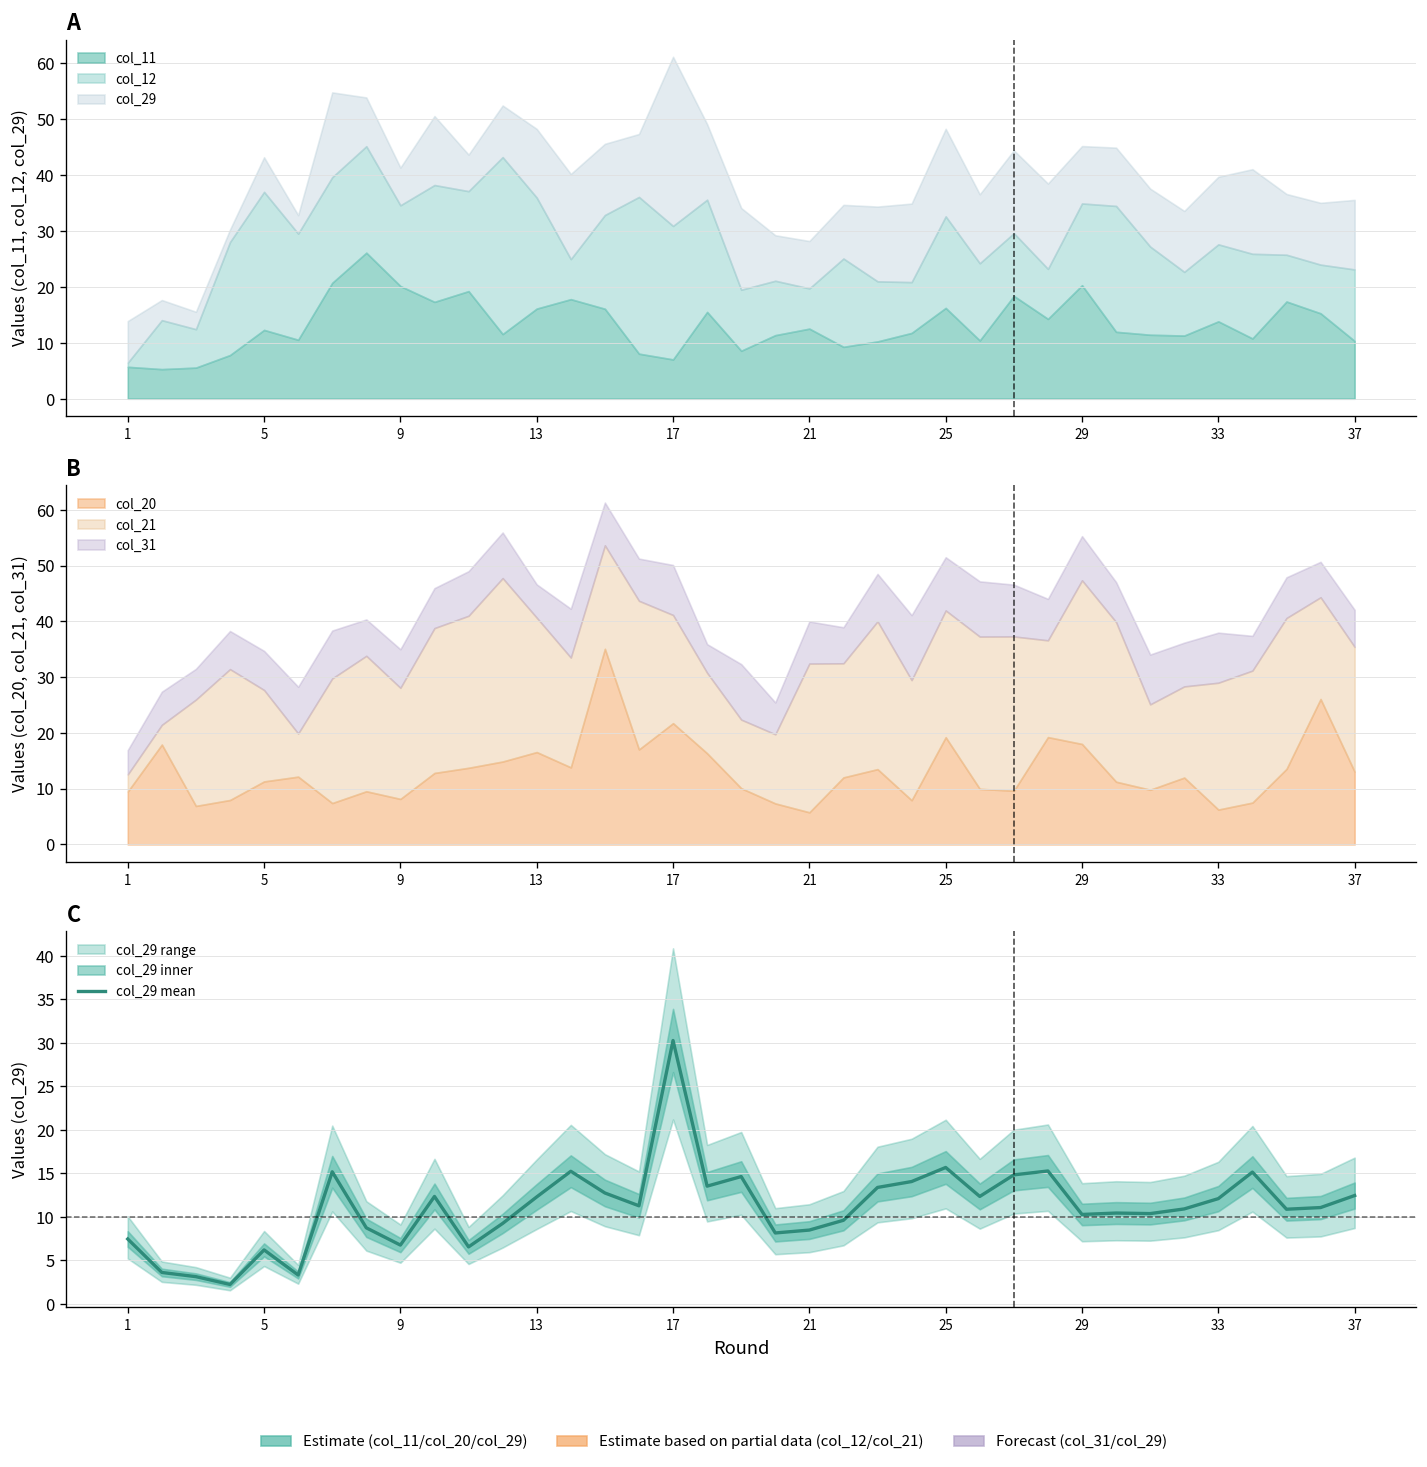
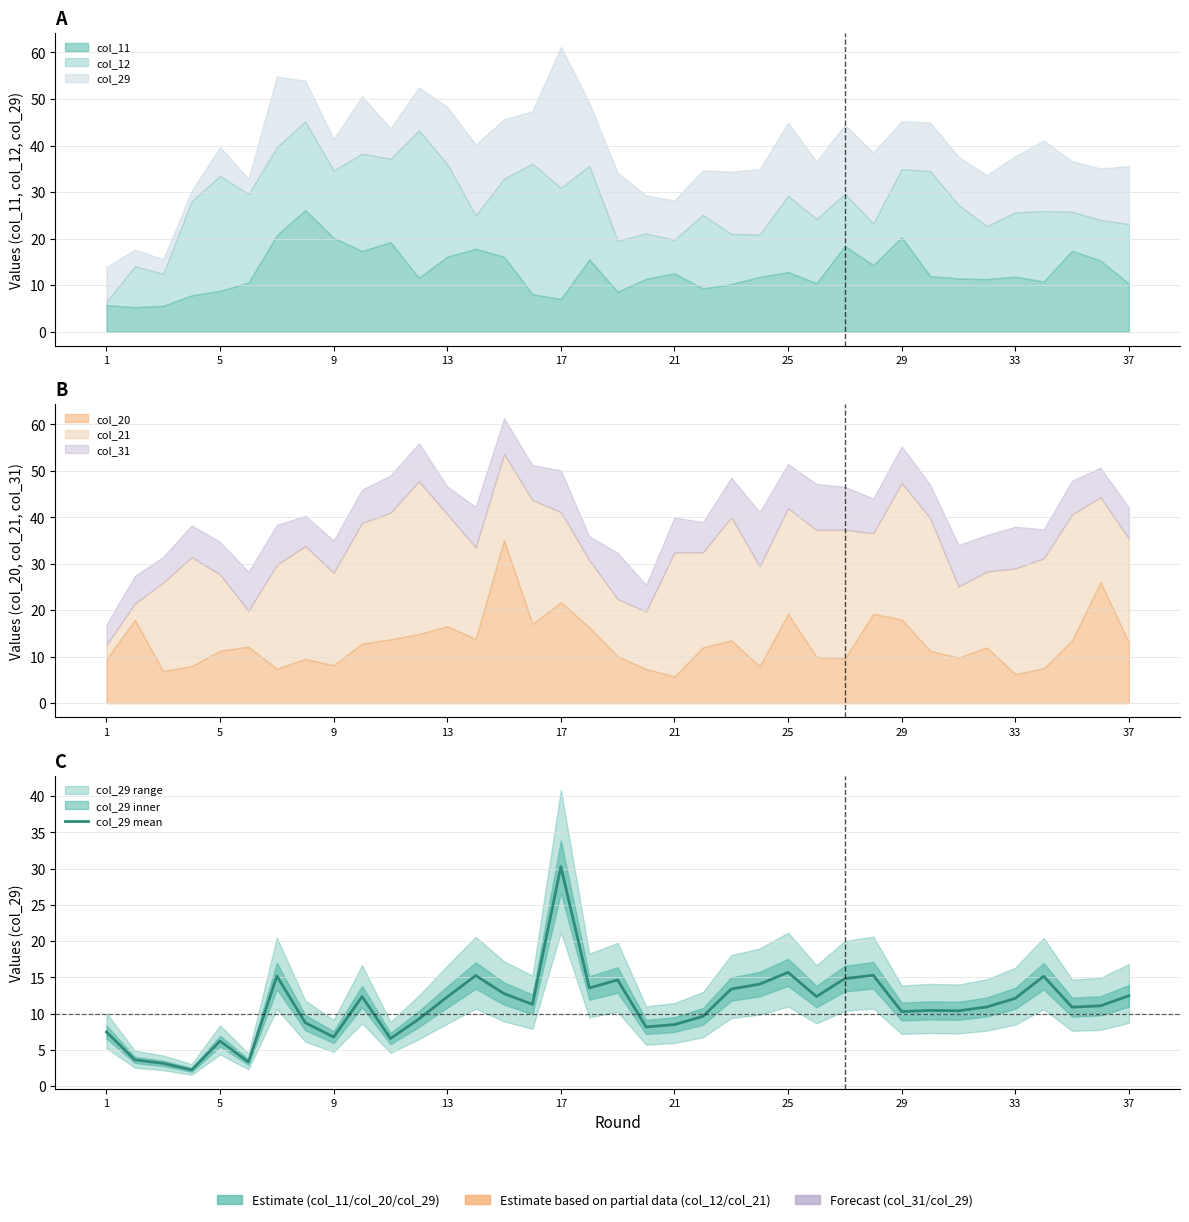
A, col_11, 5: 12 -> 9
A, col_11, 25: 16 -> 13
A, col_11, 33: 14 -> 12
